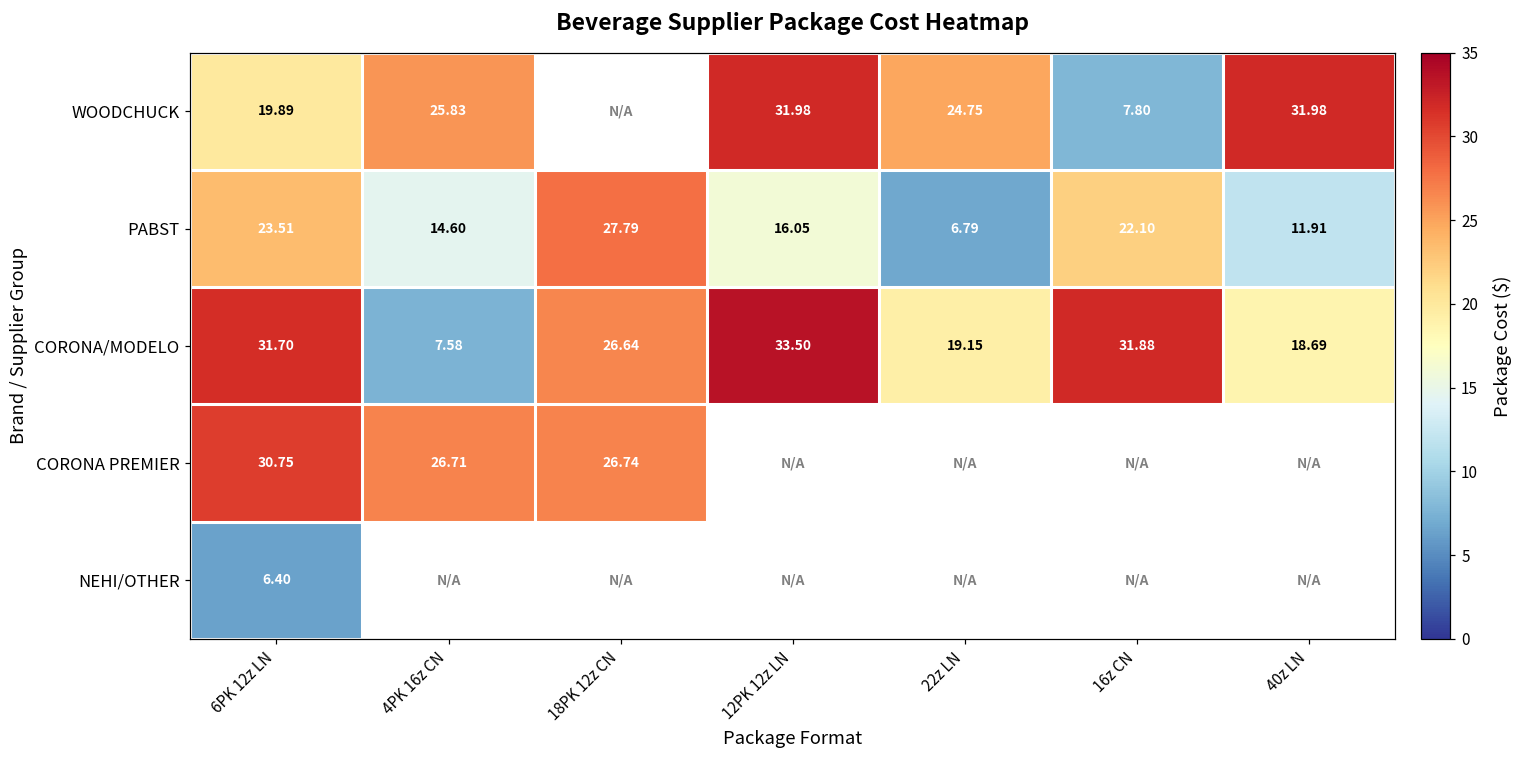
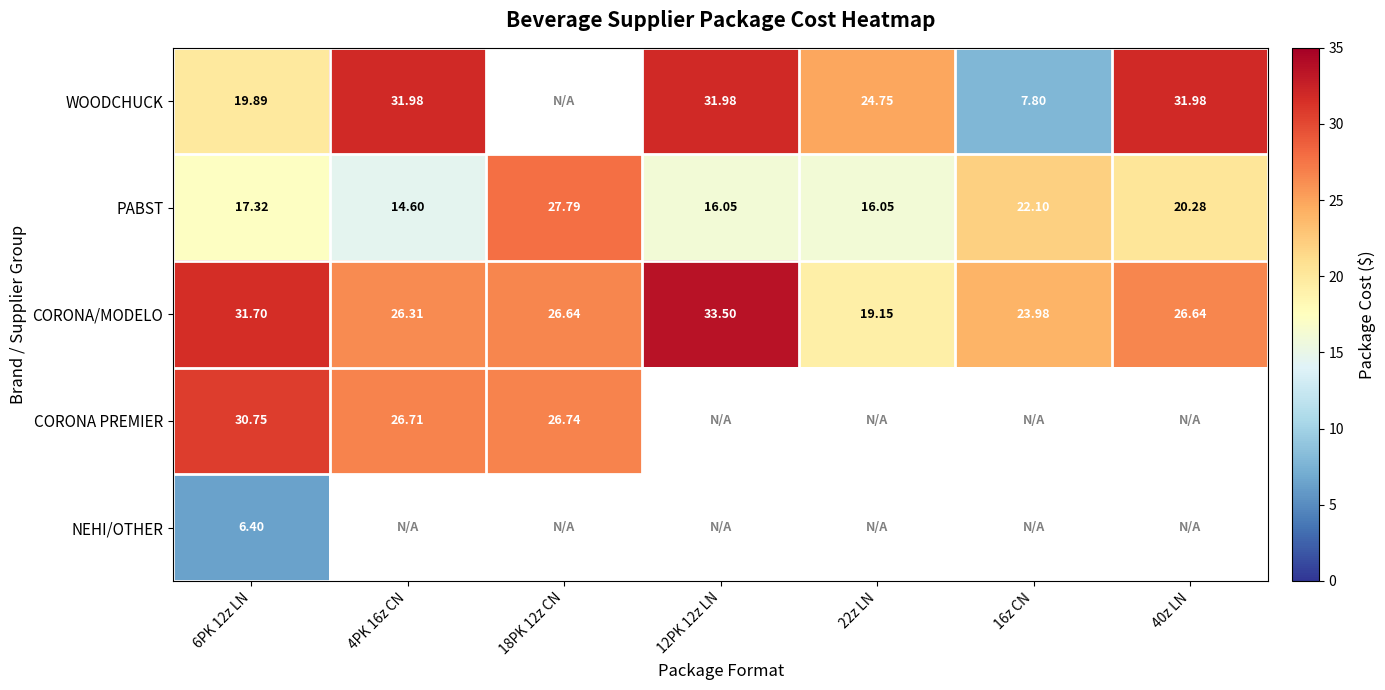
WOODCHUCK, 4PK 16z CN: 25.83 -> 31.98
PABST, 6PK 12z LN: 23.51 -> 17.32
PABST, 22z LN: 6.79 -> 16.05
PABST, 40z LN: 11.91 -> 20.28
CORONA/MODELO, 4PK 16z CN: 7.58 -> 26.31
CORONA/MODELO, 16z CN: 31.88 -> 23.98
CORONA/MODELO, 40z LN: 18.69 -> 26.64
